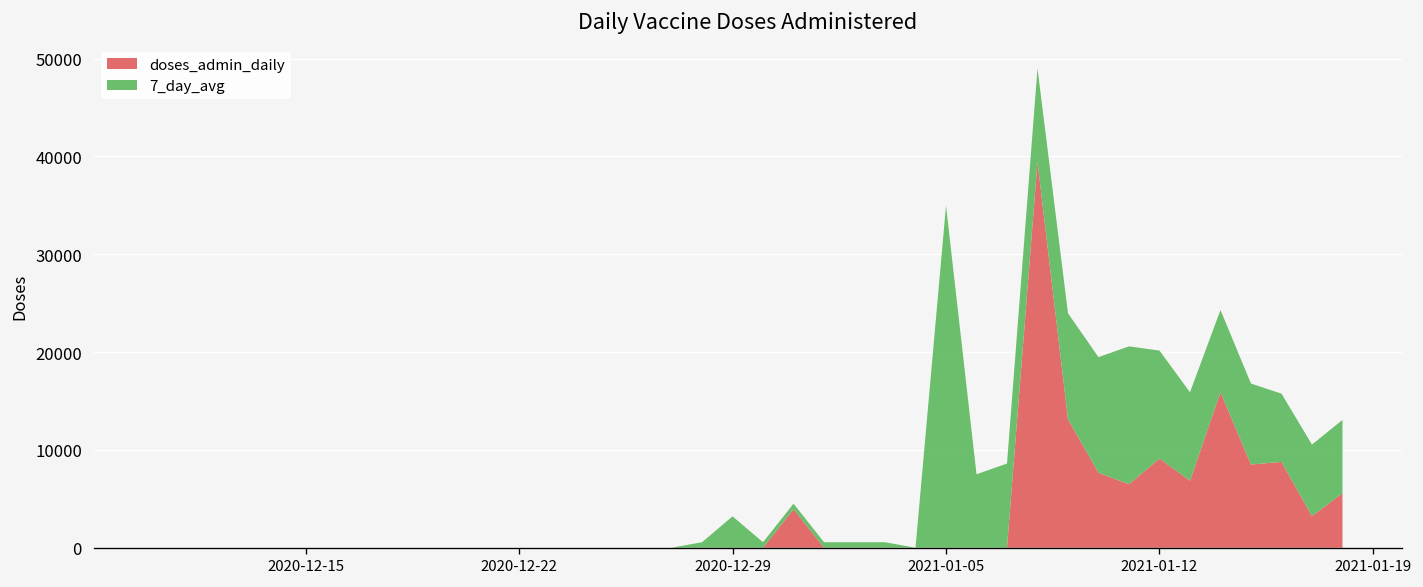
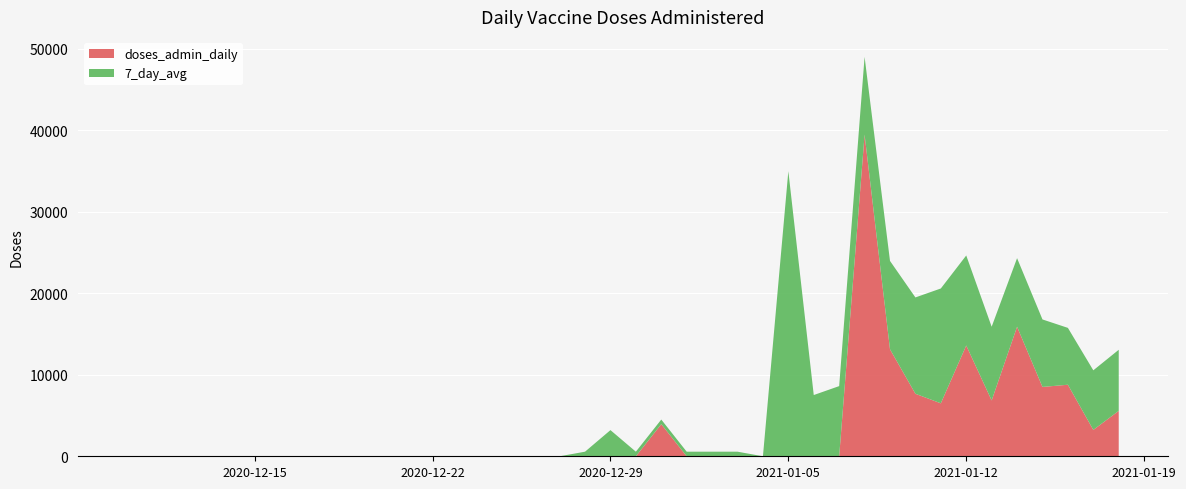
doses_admin_daily, 2021-01-12: 9000 -> 14000
